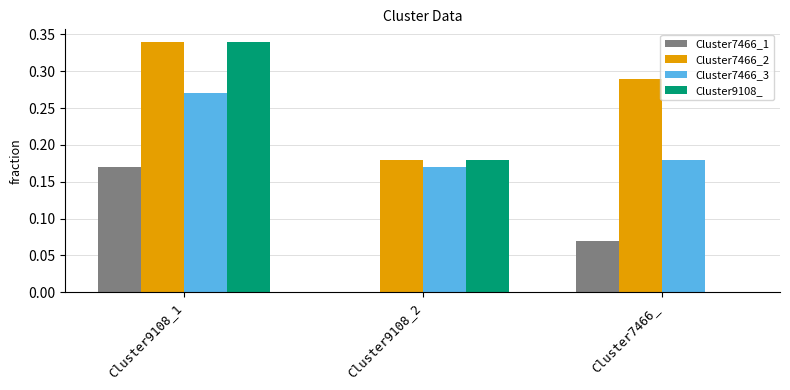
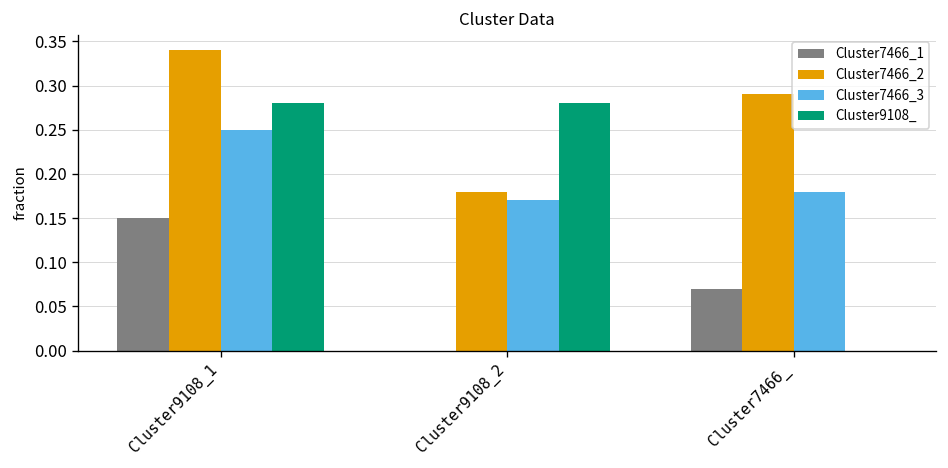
Cluster7466_1, Cluster9108_1: 0.17 -> 0.15
Cluster7466_3, Cluster9108_1: 0.27 -> 0.25
Cluster9108_, Cluster9108_1: 0.34 -> 0.28
Cluster9108_, Cluster9108_2: 0.18 -> 0.28
